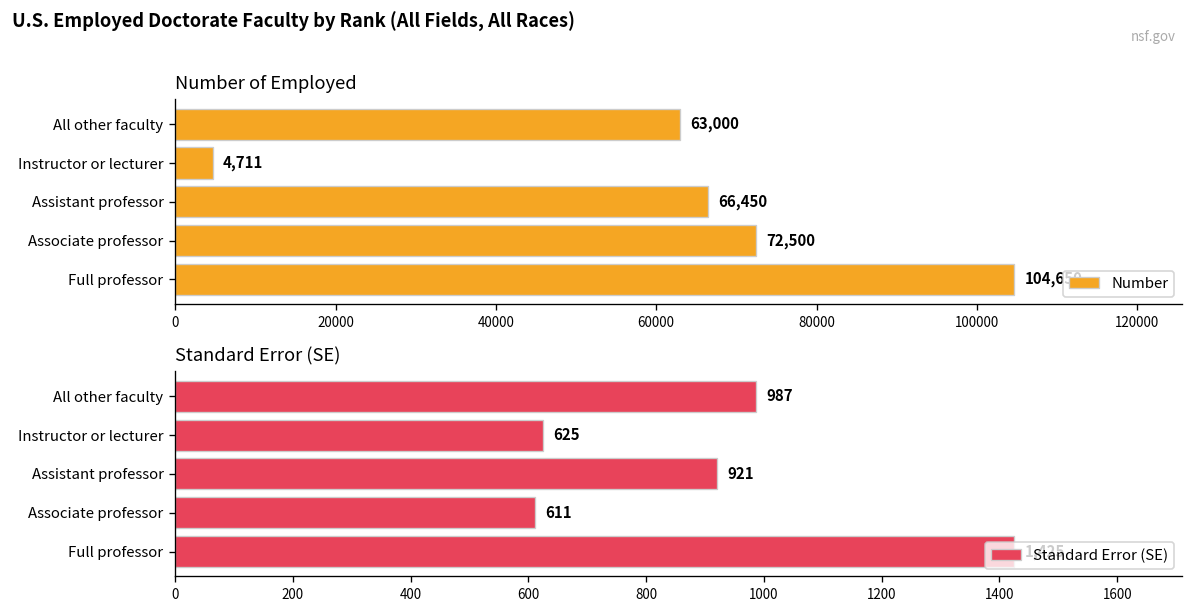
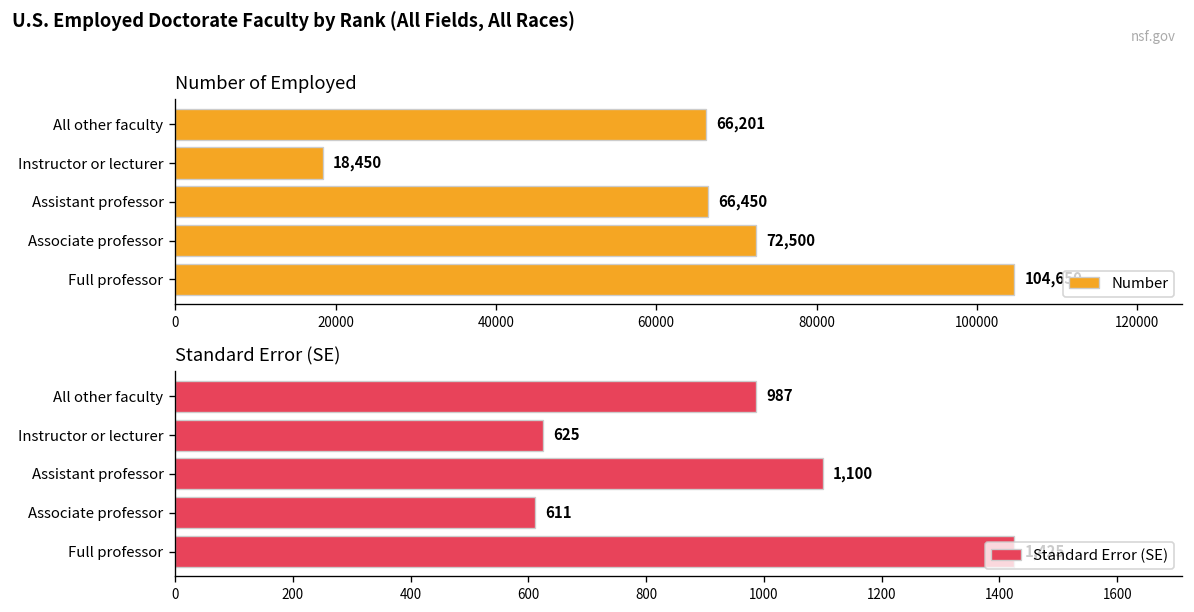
Number of Employed, All other faculty: 63,000 -> 66,201
Number of Employed, Instructor or lecturer: 4,711 -> 18,450
Standard Error (SE), Assistant professor: 921 -> 1,100
